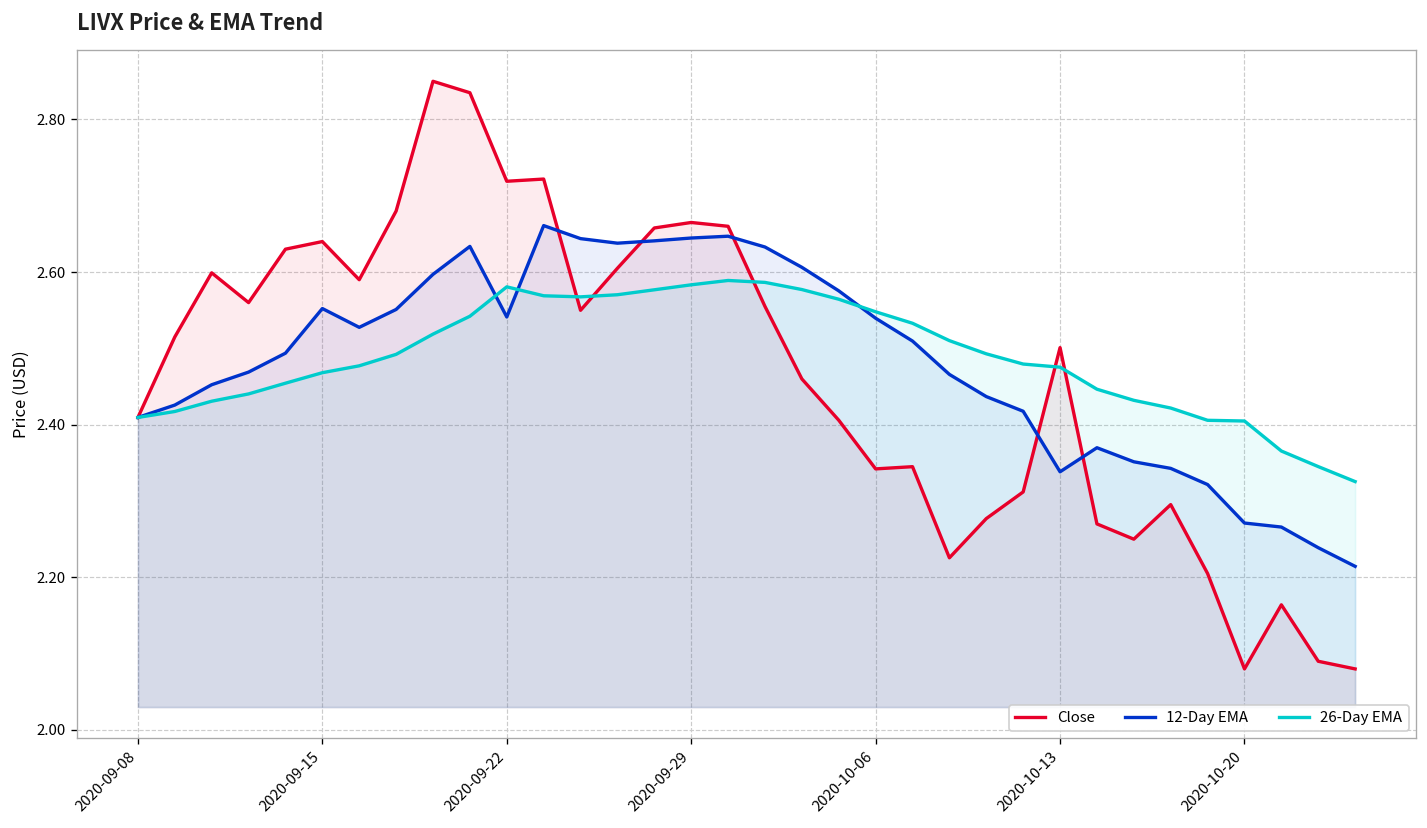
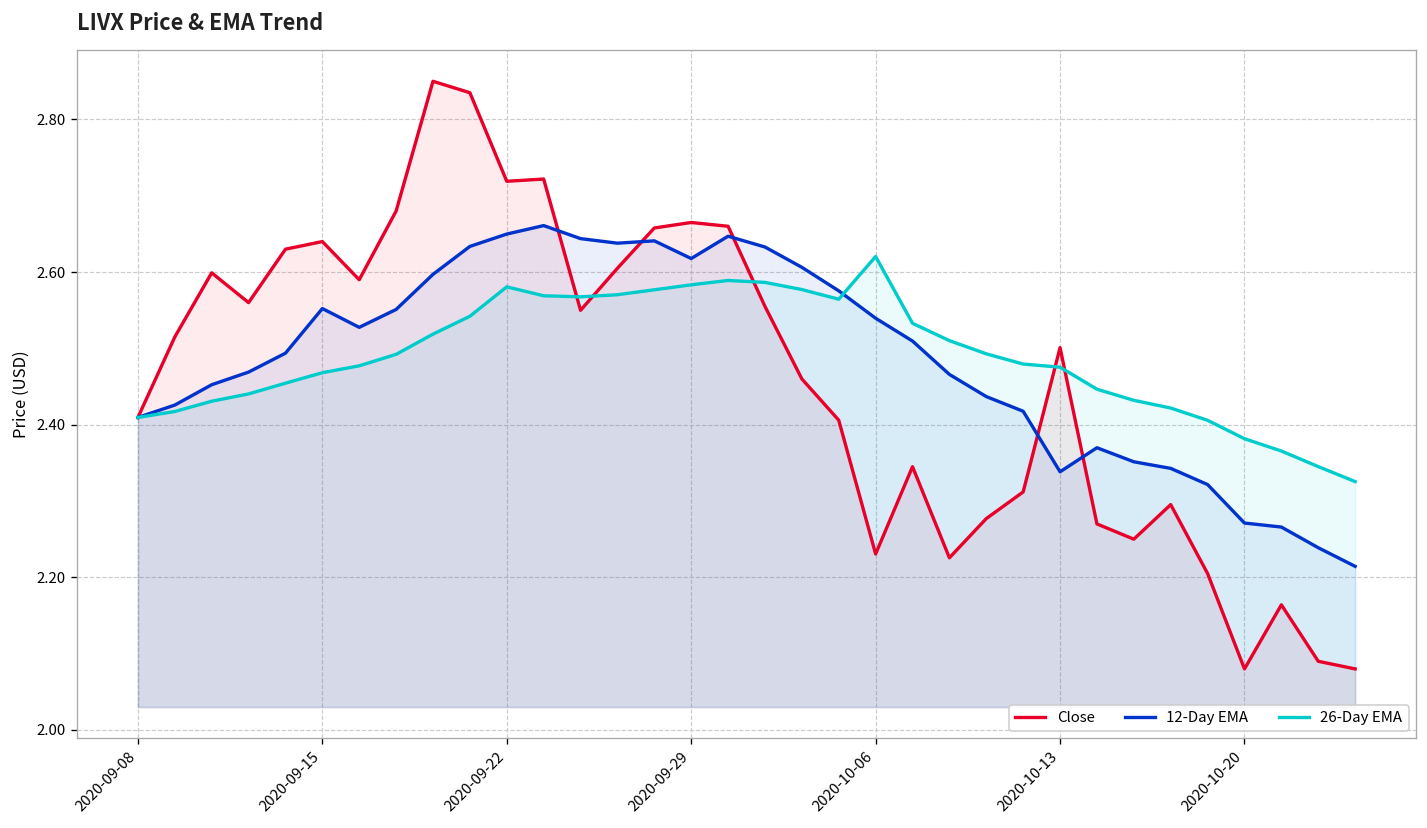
12-Day EMA, 2020-09-22: 2.54 -> 2.65
12-Day EMA, 2020-09-29: 2.64 -> 2.62
Close, 2020-10-06: 2.34 -> 2.23
26-Day EMA, 2020-10-06: 2.55 -> 2.62
26-Day EMA, 2020-10-20: 2.40 -> 2.38
